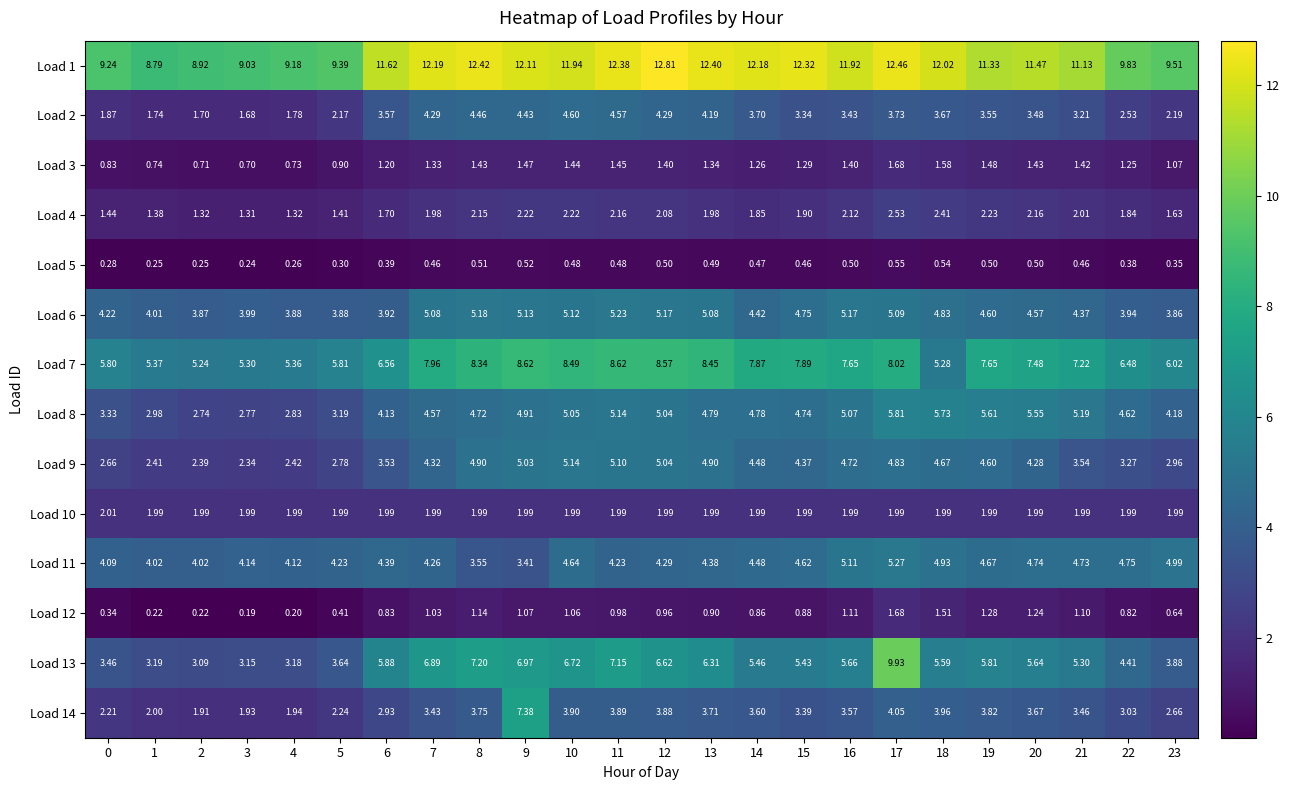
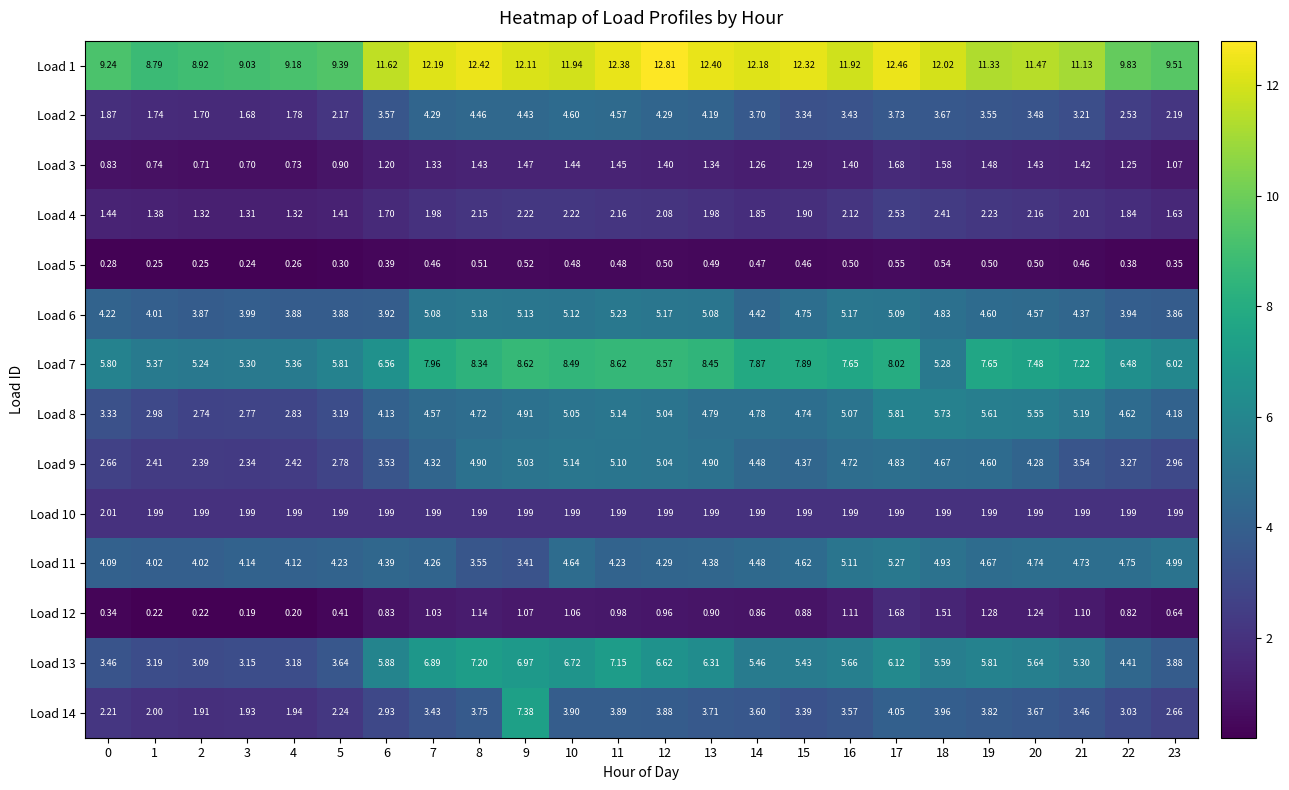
Load 13, 17: 9.93 -> 6.12
